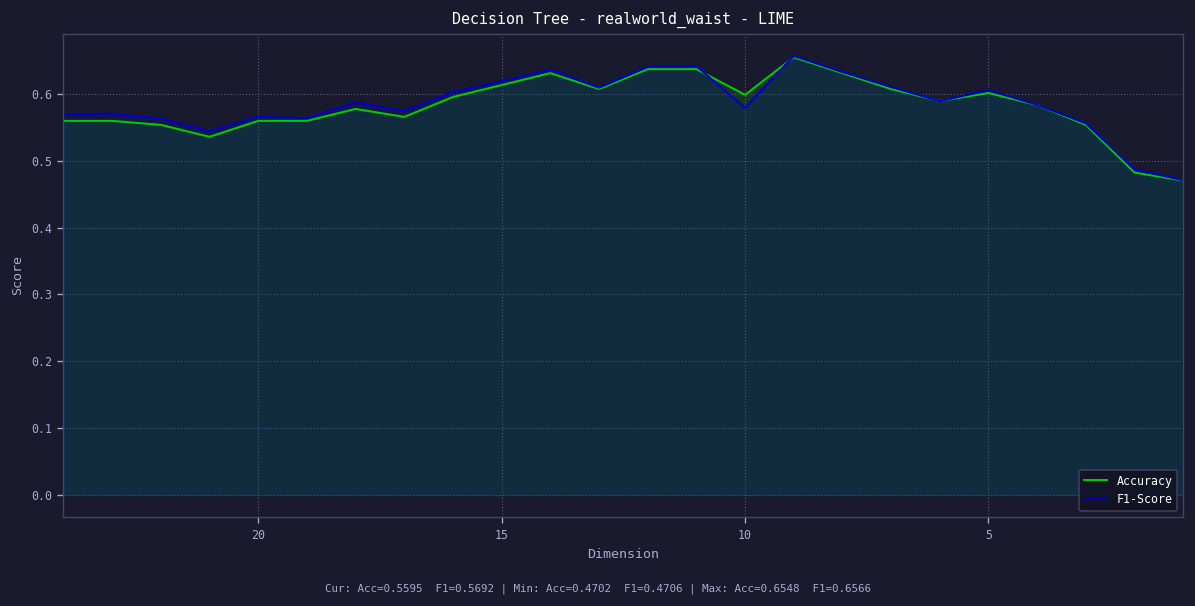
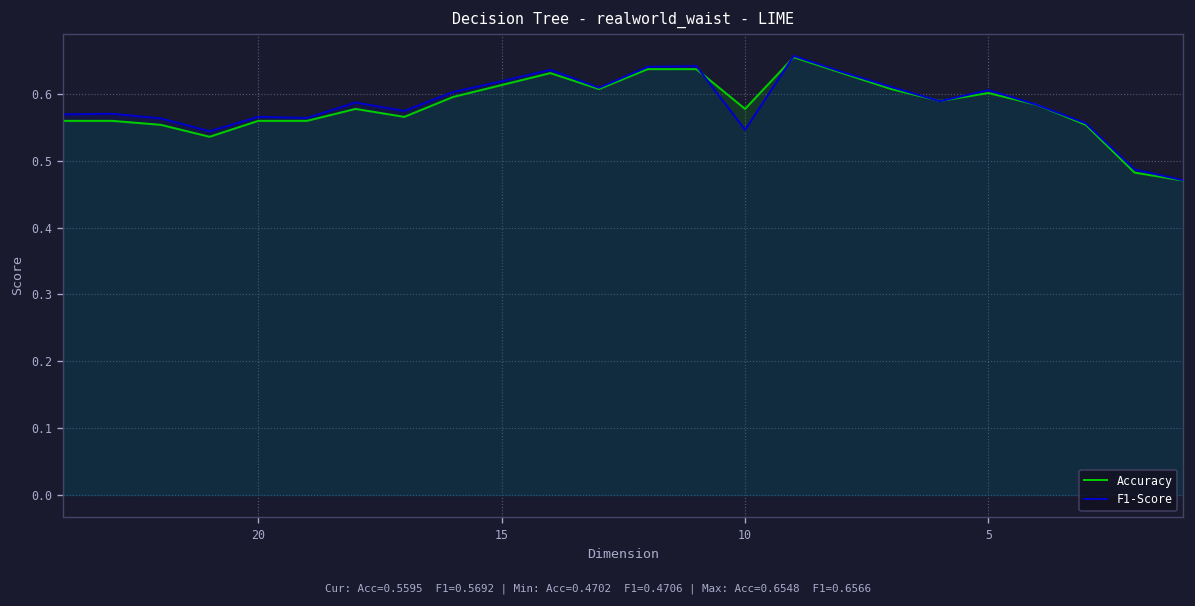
Accuracy, 10: 0.60 -> 0.58
F1-Score, 10: 0.58 -> 0.55
